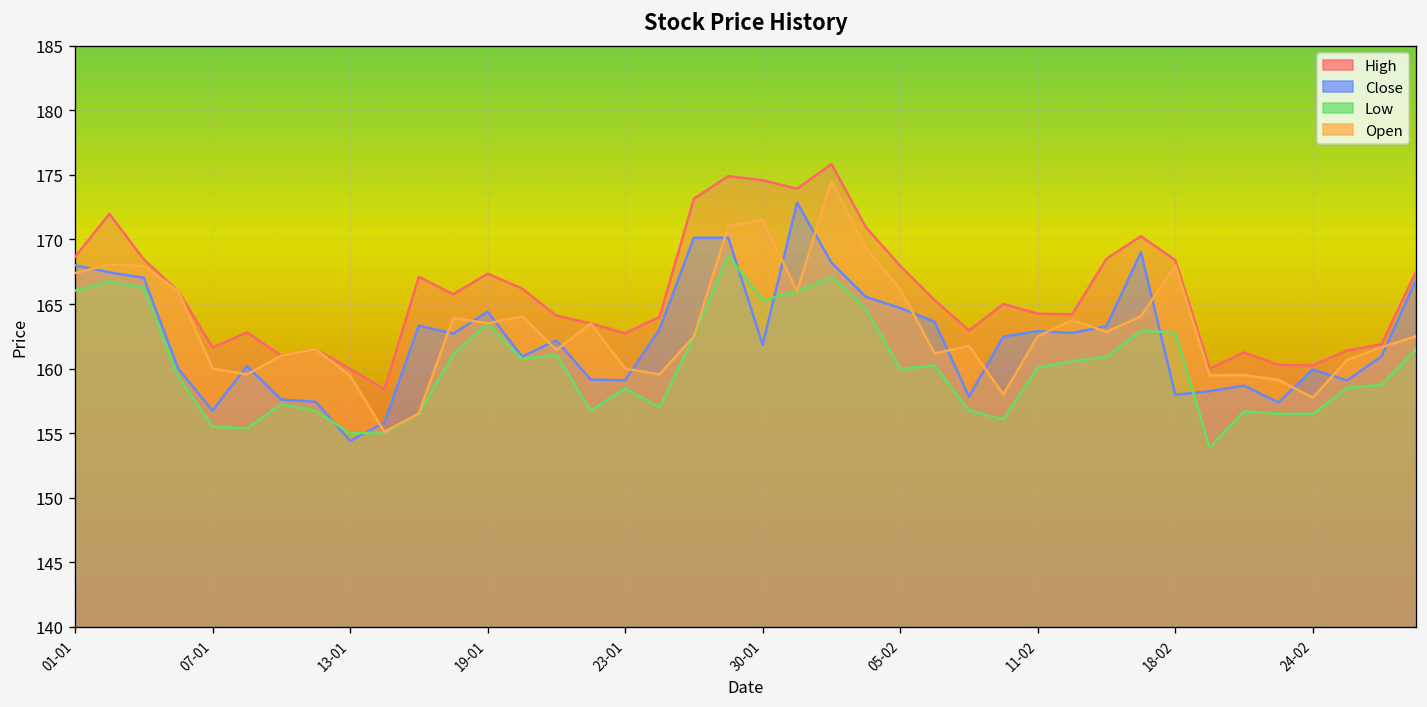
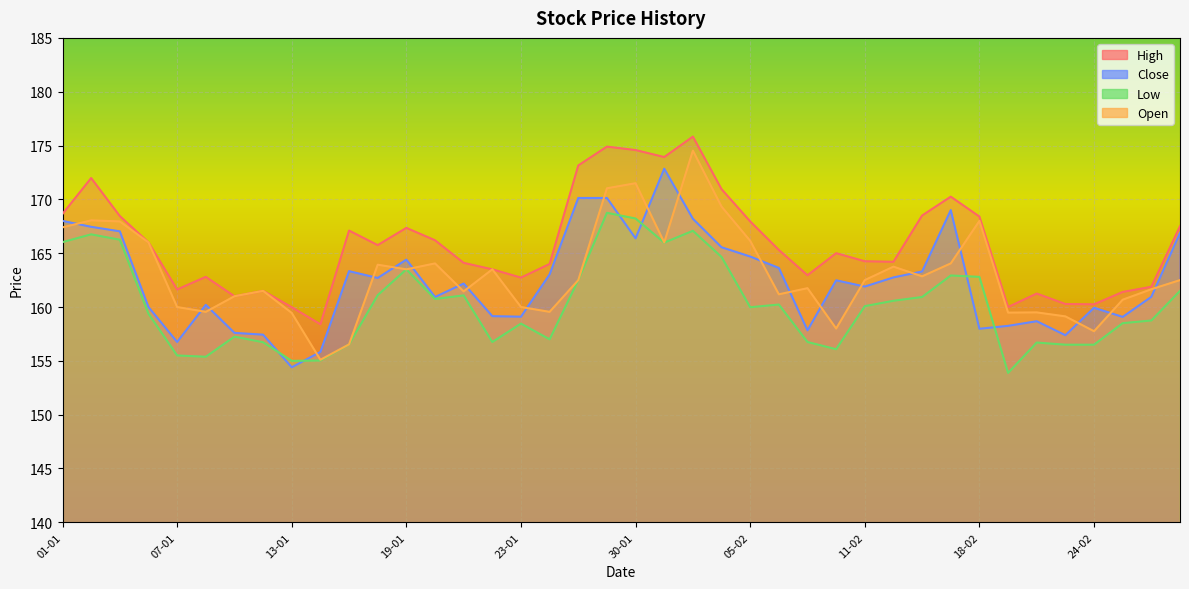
Close, 30-01: 161.9 -> 166.4
Low, 30-01: 165.3 -> 168.2
Close, 11-02: 162.9 -> 161.9
